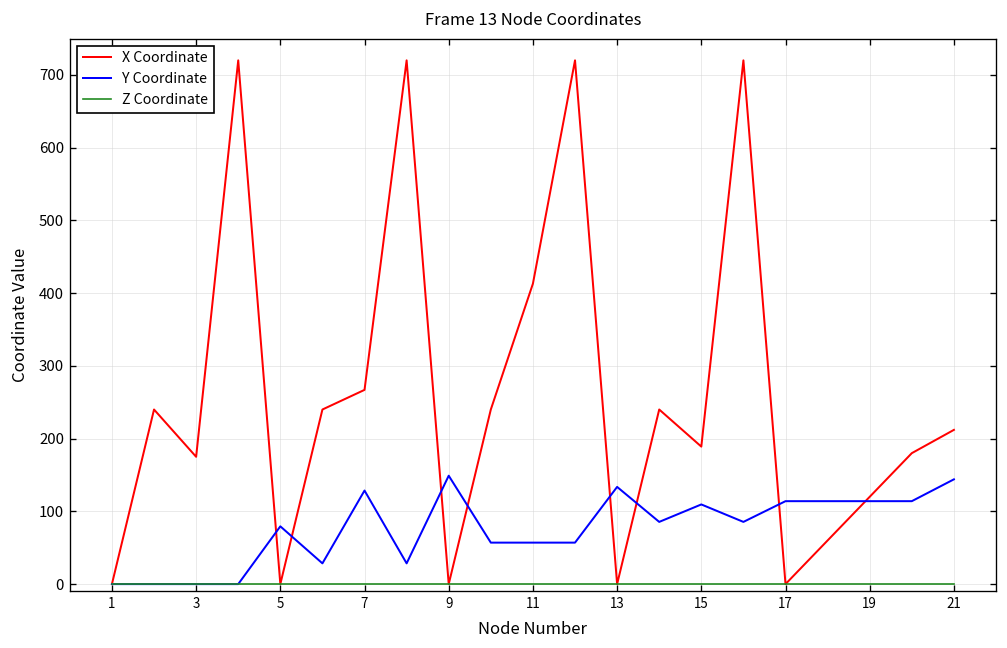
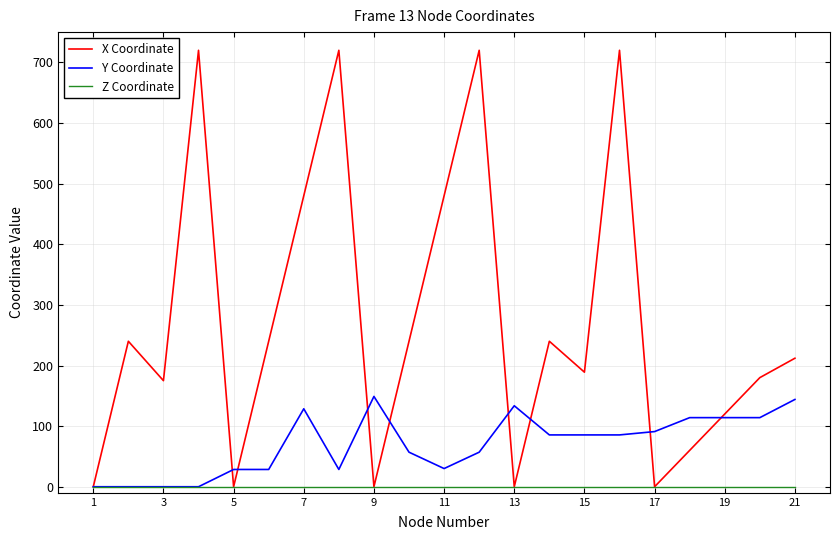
Y Coordinate, 5: 80 -> 30
X Coordinate, 7: 270 -> 480
X Coordinate, 11: 410 -> 480
Y Coordinate, 11: 60 -> 30
Y Coordinate, 15: 110 -> 90
Y Coordinate, 17: 110 -> 90
